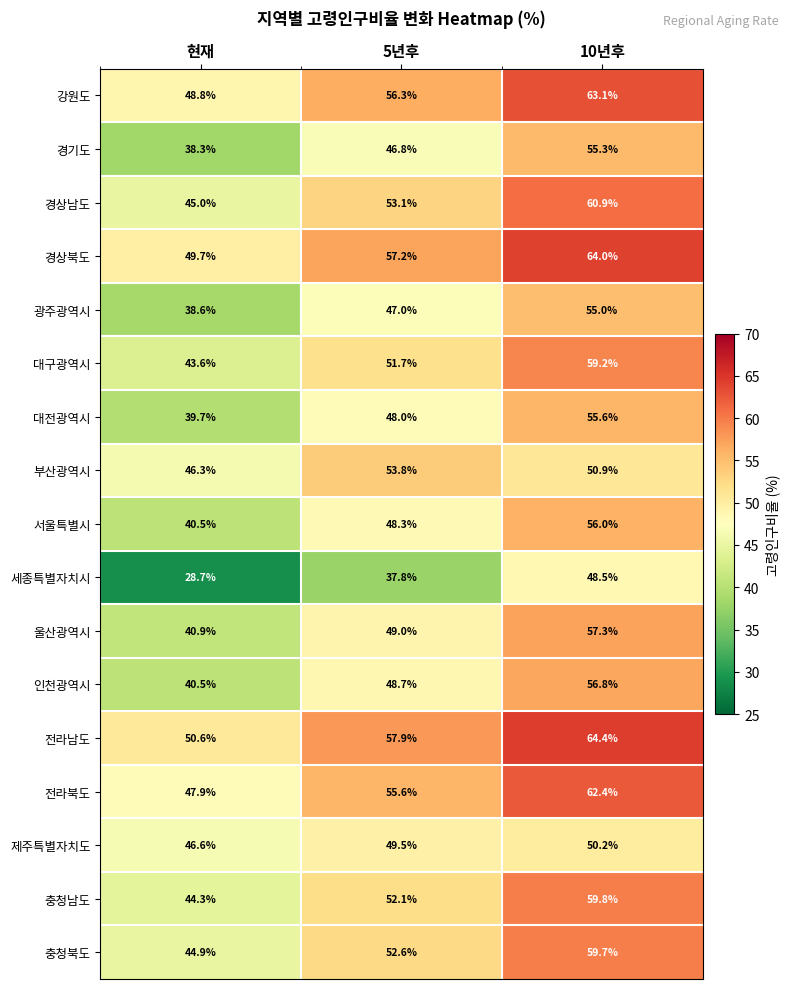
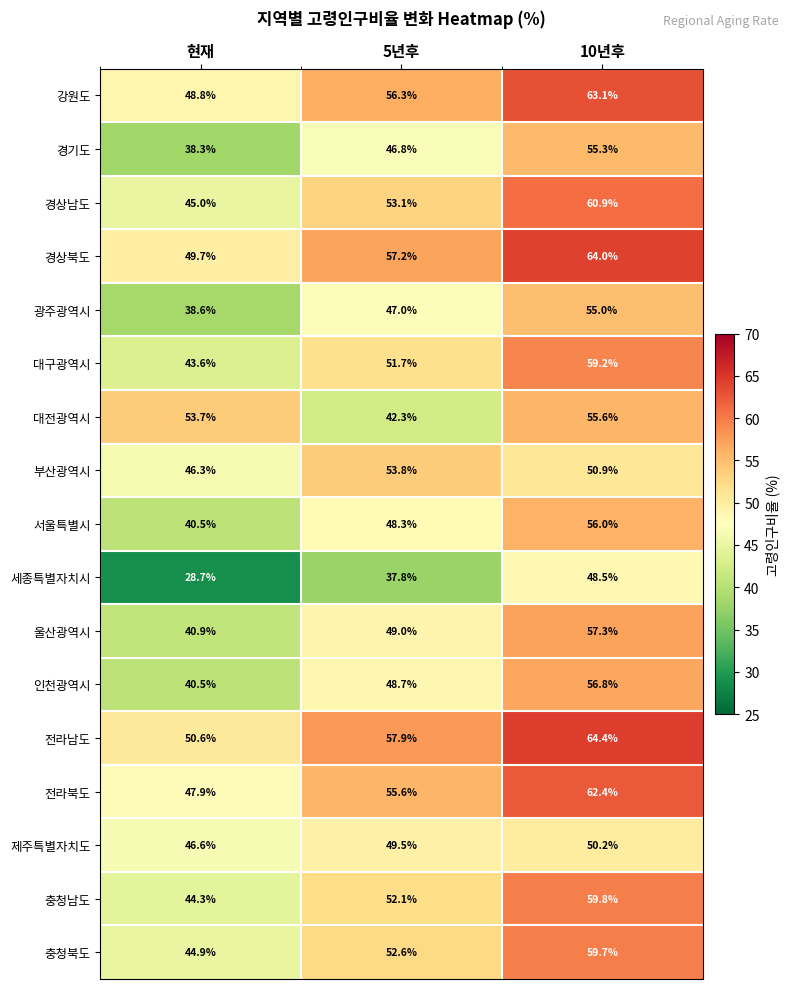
대전광역시, 현재: 39.7% -> 53.7%
대전광역시, 5년후: 48.0% -> 42.3%
